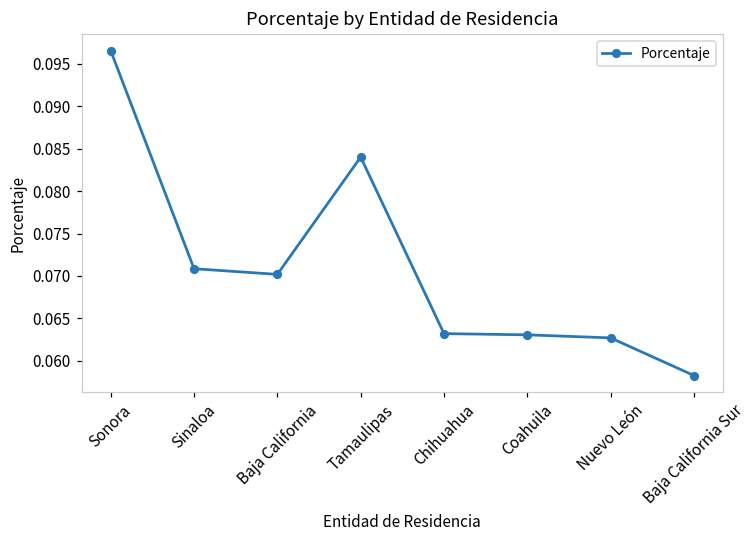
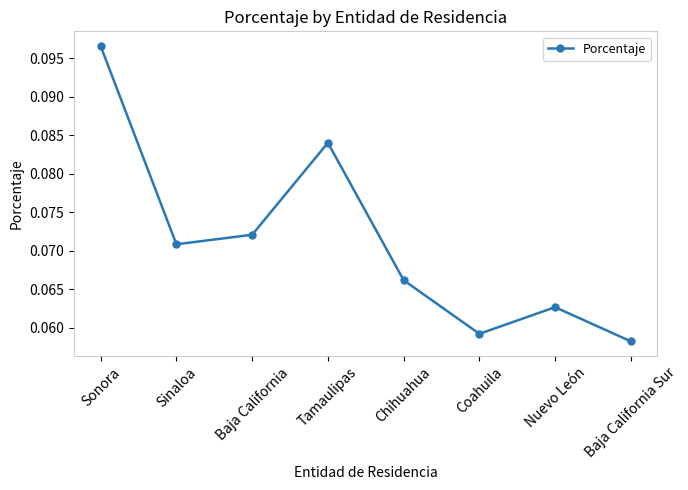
Baja California: 0.070 -> 0.072
Chihuahua: 0.063 -> 0.066
Coahuila: 0.063 -> 0.059
